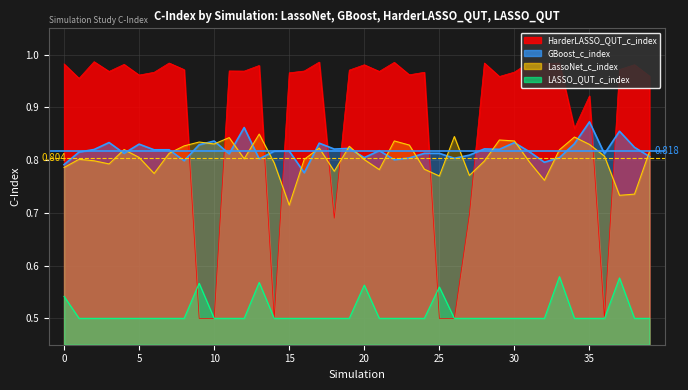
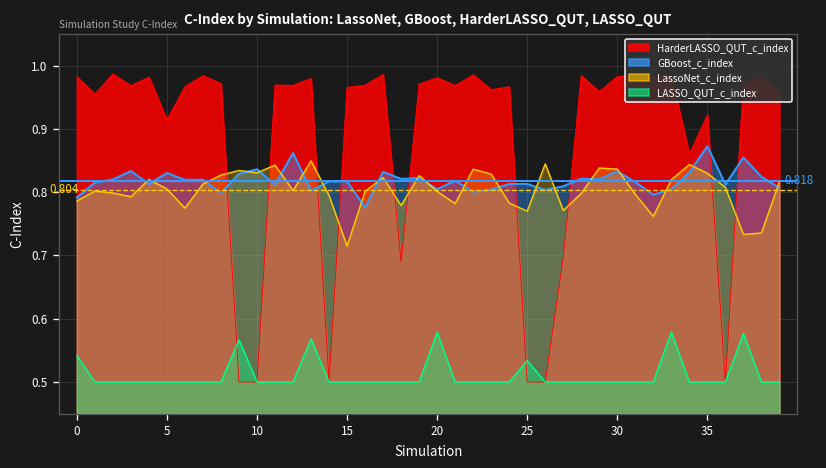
HarderLASSO_QUT_c_index, 5: 0.96 -> 0.91
LASSO_QUT_c_index, 20: 0.56 -> 0.58
LASSO_QUT_c_index, 25: 0.56 -> 0.53
HarderLASSO_QUT_c_index, 30: 0.97 -> 0.98
